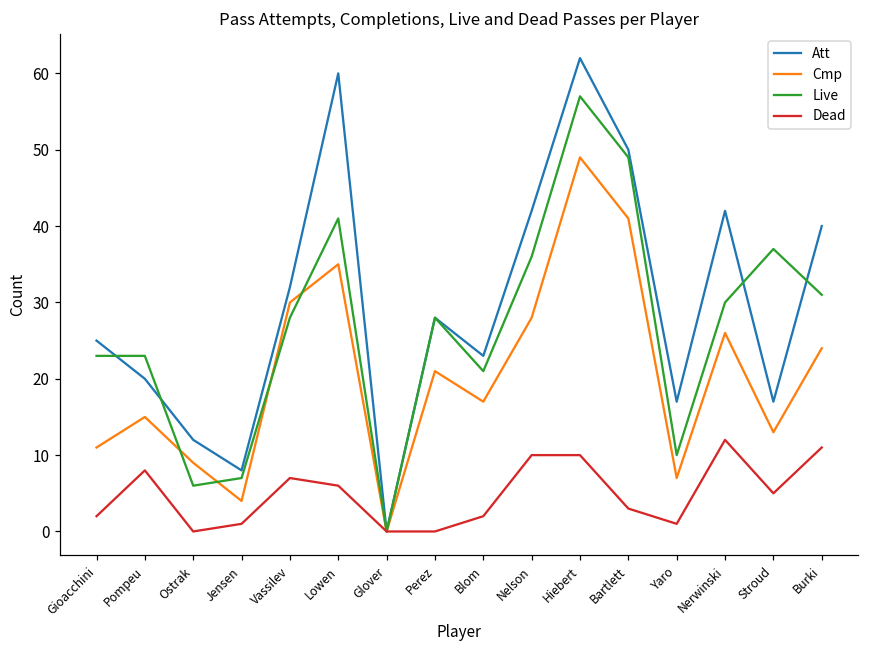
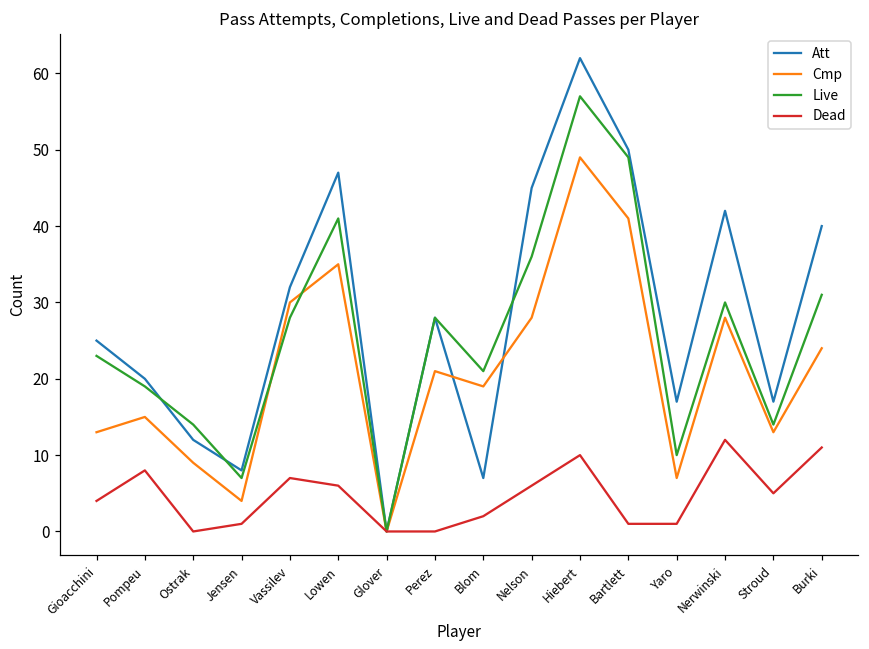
Cmp, Gioacchini: 11 -> 13
Dead, Gioacchini: 2 -> 4
Live, Pompeu: 23 -> 19
Live, Ostrak: 6 -> 14
Att, Lowen: 60 -> 47
Att, Blom: 23 -> 7
Cmp, Blom: 17 -> 19
Att, Nelson: 42 -> 45
Dead, Nelson: 10 -> 6
Dead, Bartlett: 3 -> 1
Cmp, Nerwinski: 26 -> 28
Live, Stroud: 37 -> 14
